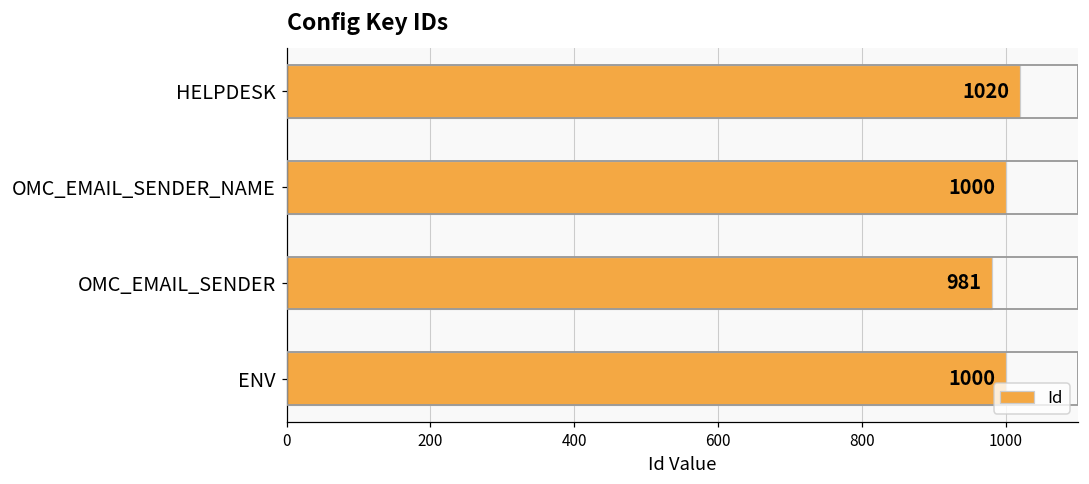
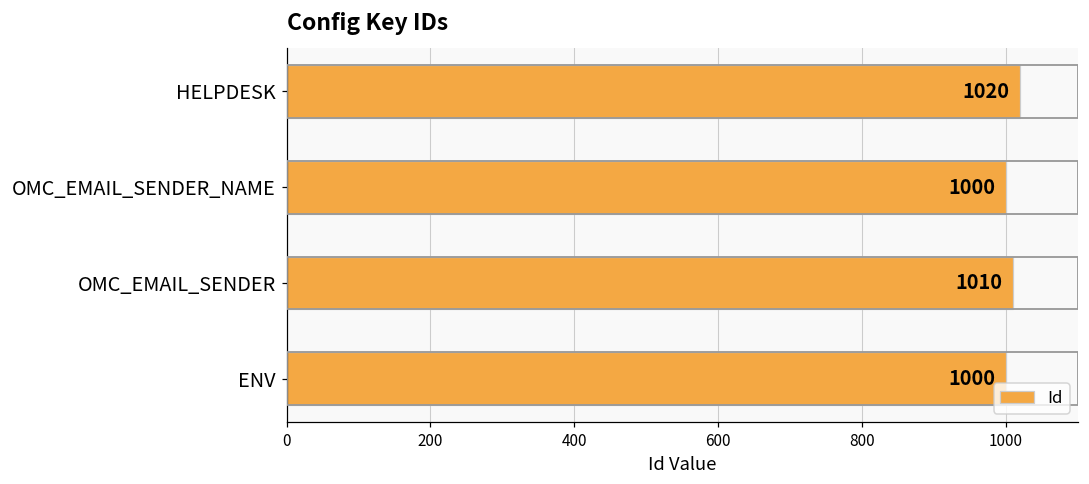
OMC_EMAIL_SENDER: 981 -> 1010
